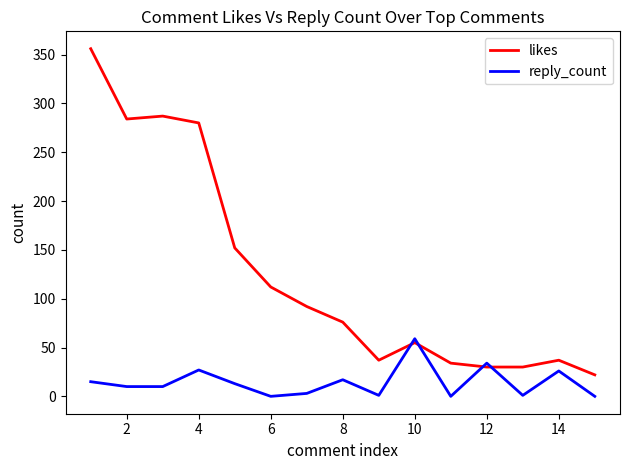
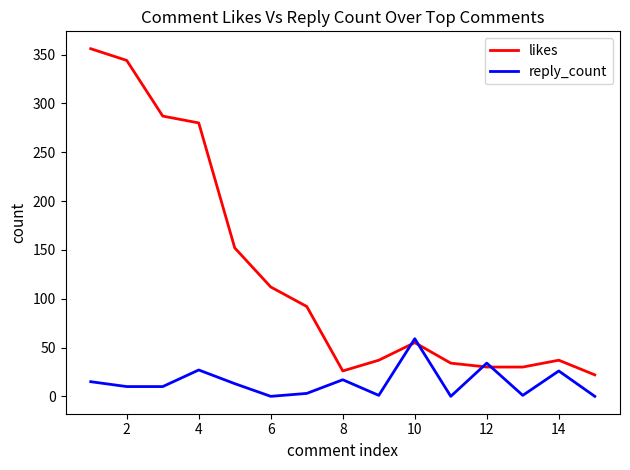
likes, 2: 280 -> 340
likes, 8: 80 -> 30
